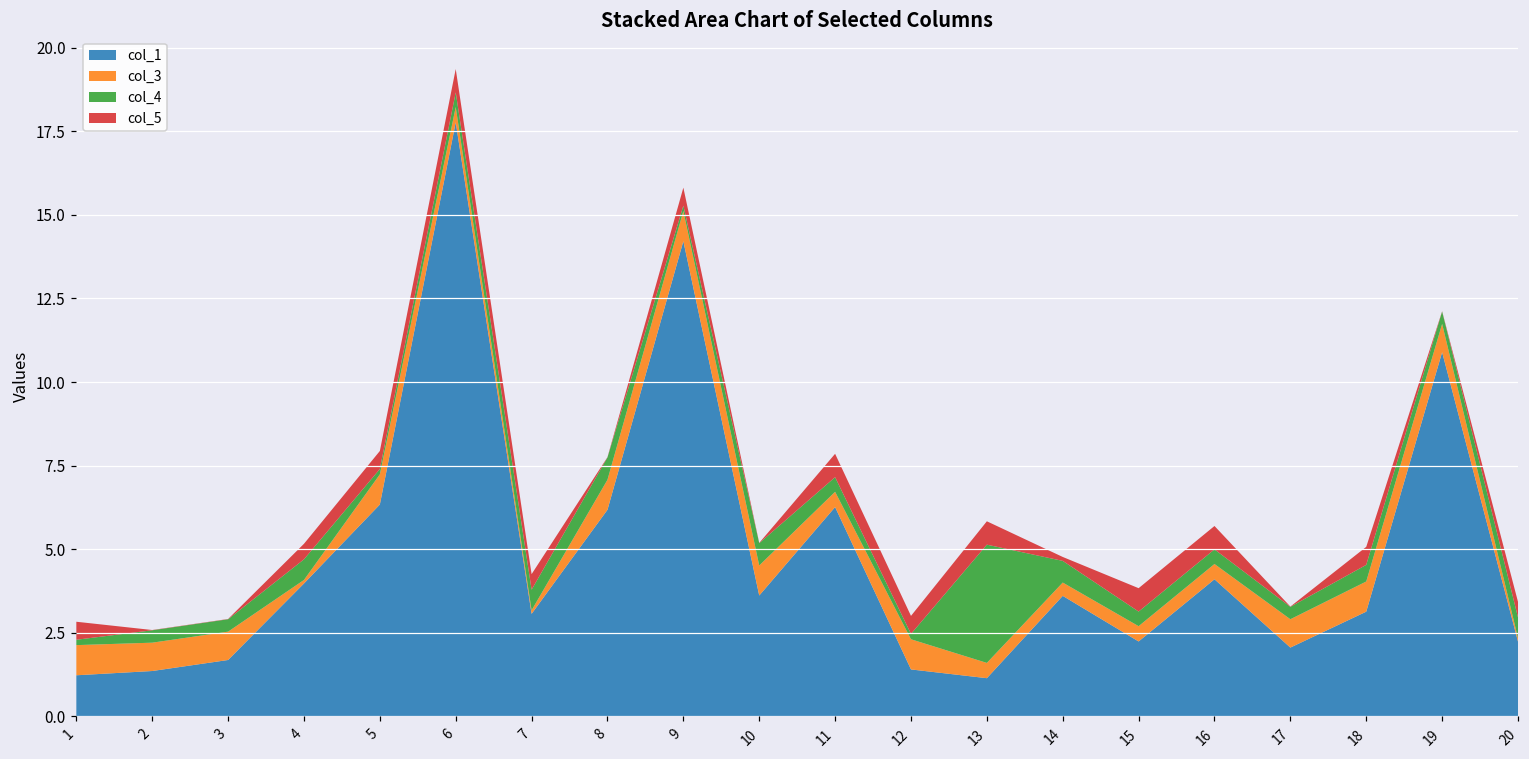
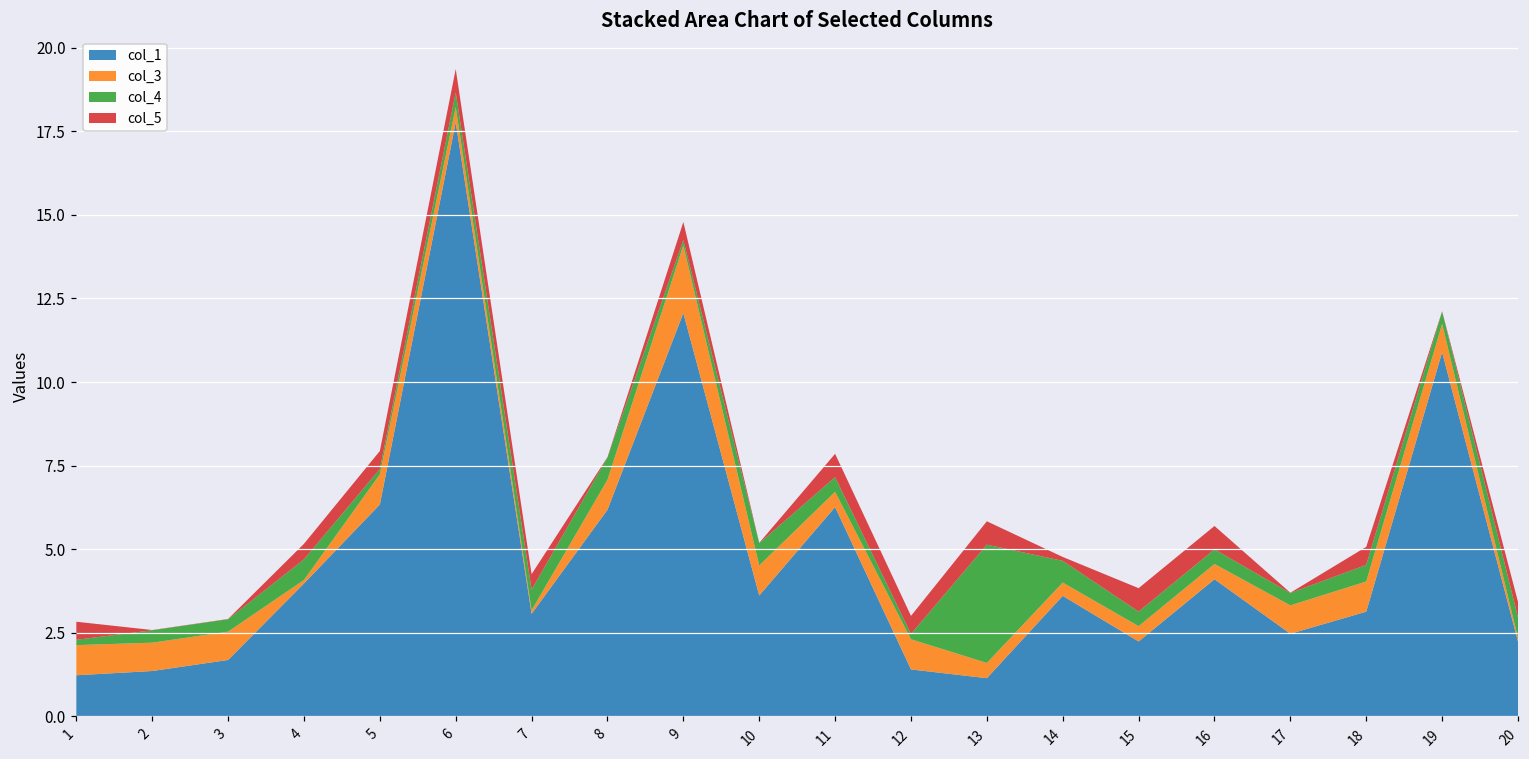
col_1, 9: 14.2 -> 12.1
col_3, 9: 0.9 -> 2.0
col_1, 17: 2.1 -> 2.5
